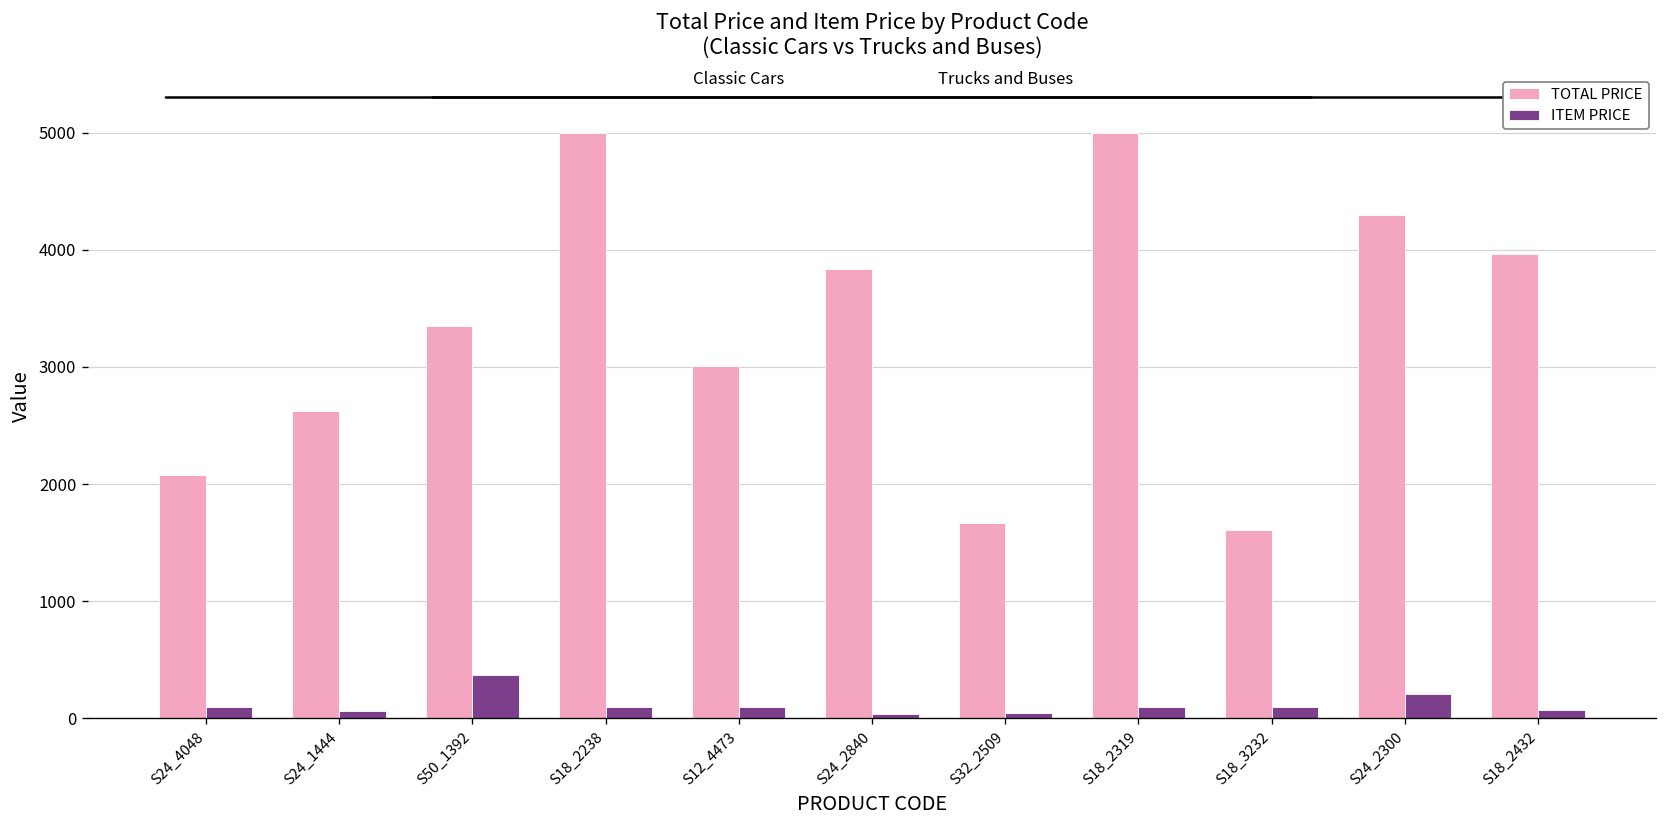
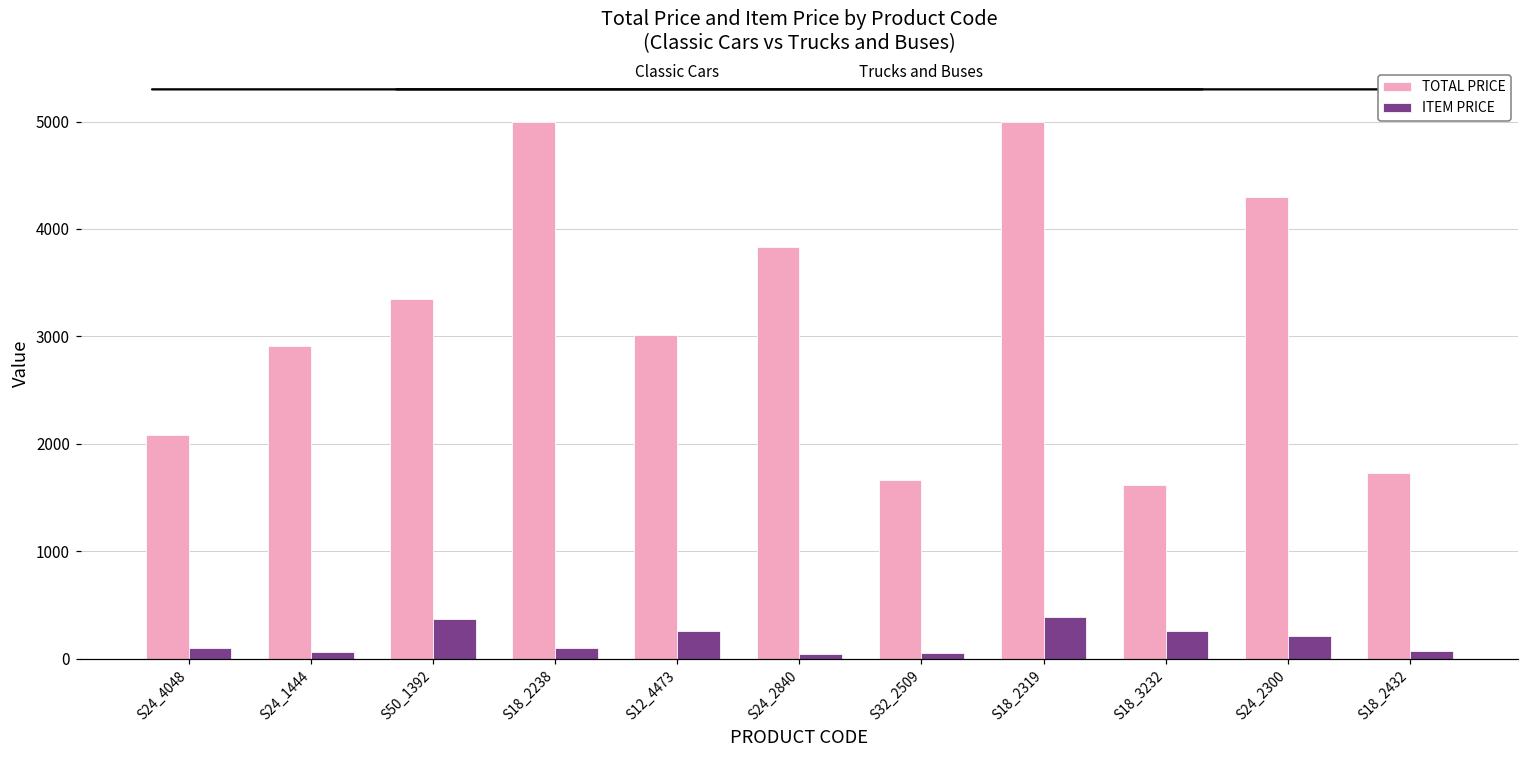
TOTAL PRICE, S24_1444: 2600 -> 2900
ITEM PRICE, S12_4473: 100 -> 300
ITEM PRICE, S18_2319: 100 -> 400
ITEM PRICE, S18_3232: 100 -> 300
TOTAL PRICE, S18_2432: 4000 -> 1700
